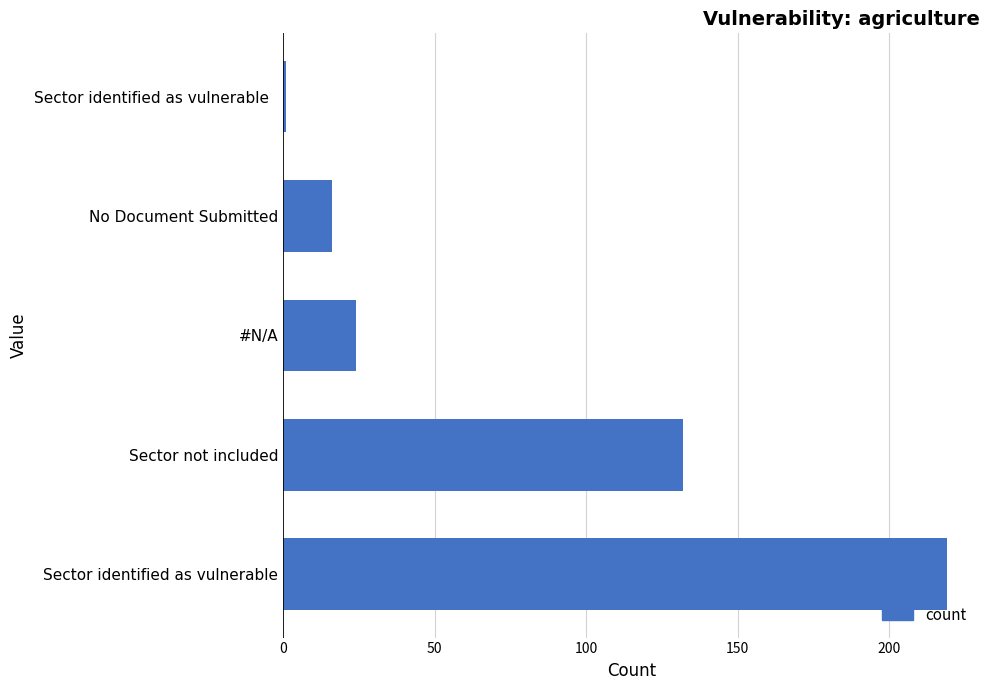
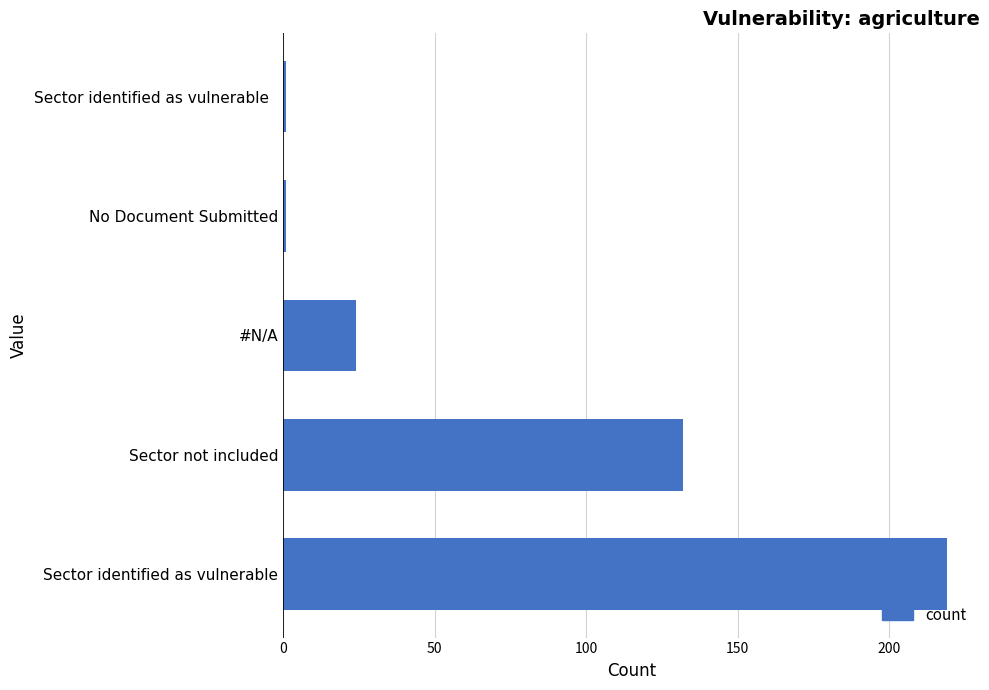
No Document Submitted: 16 -> 1
